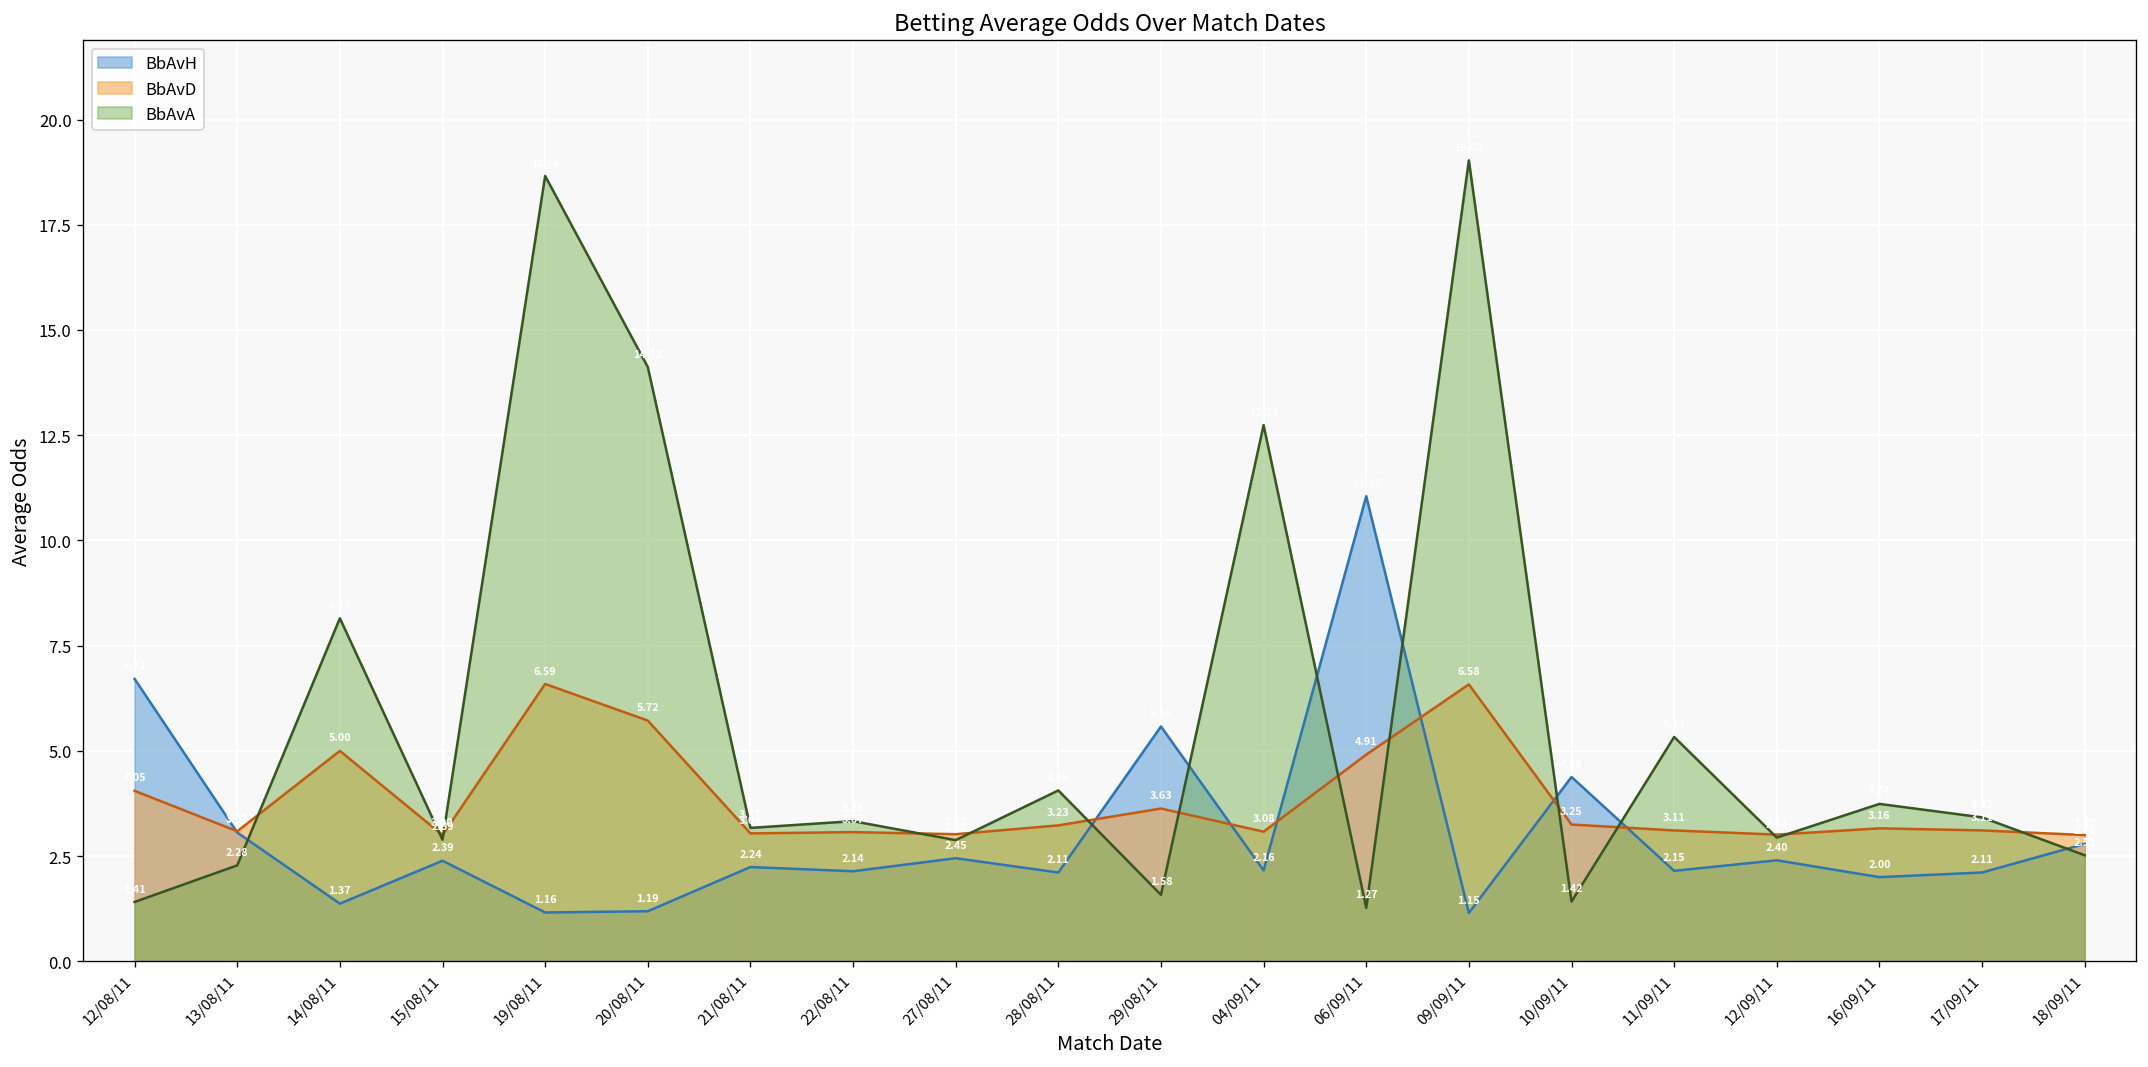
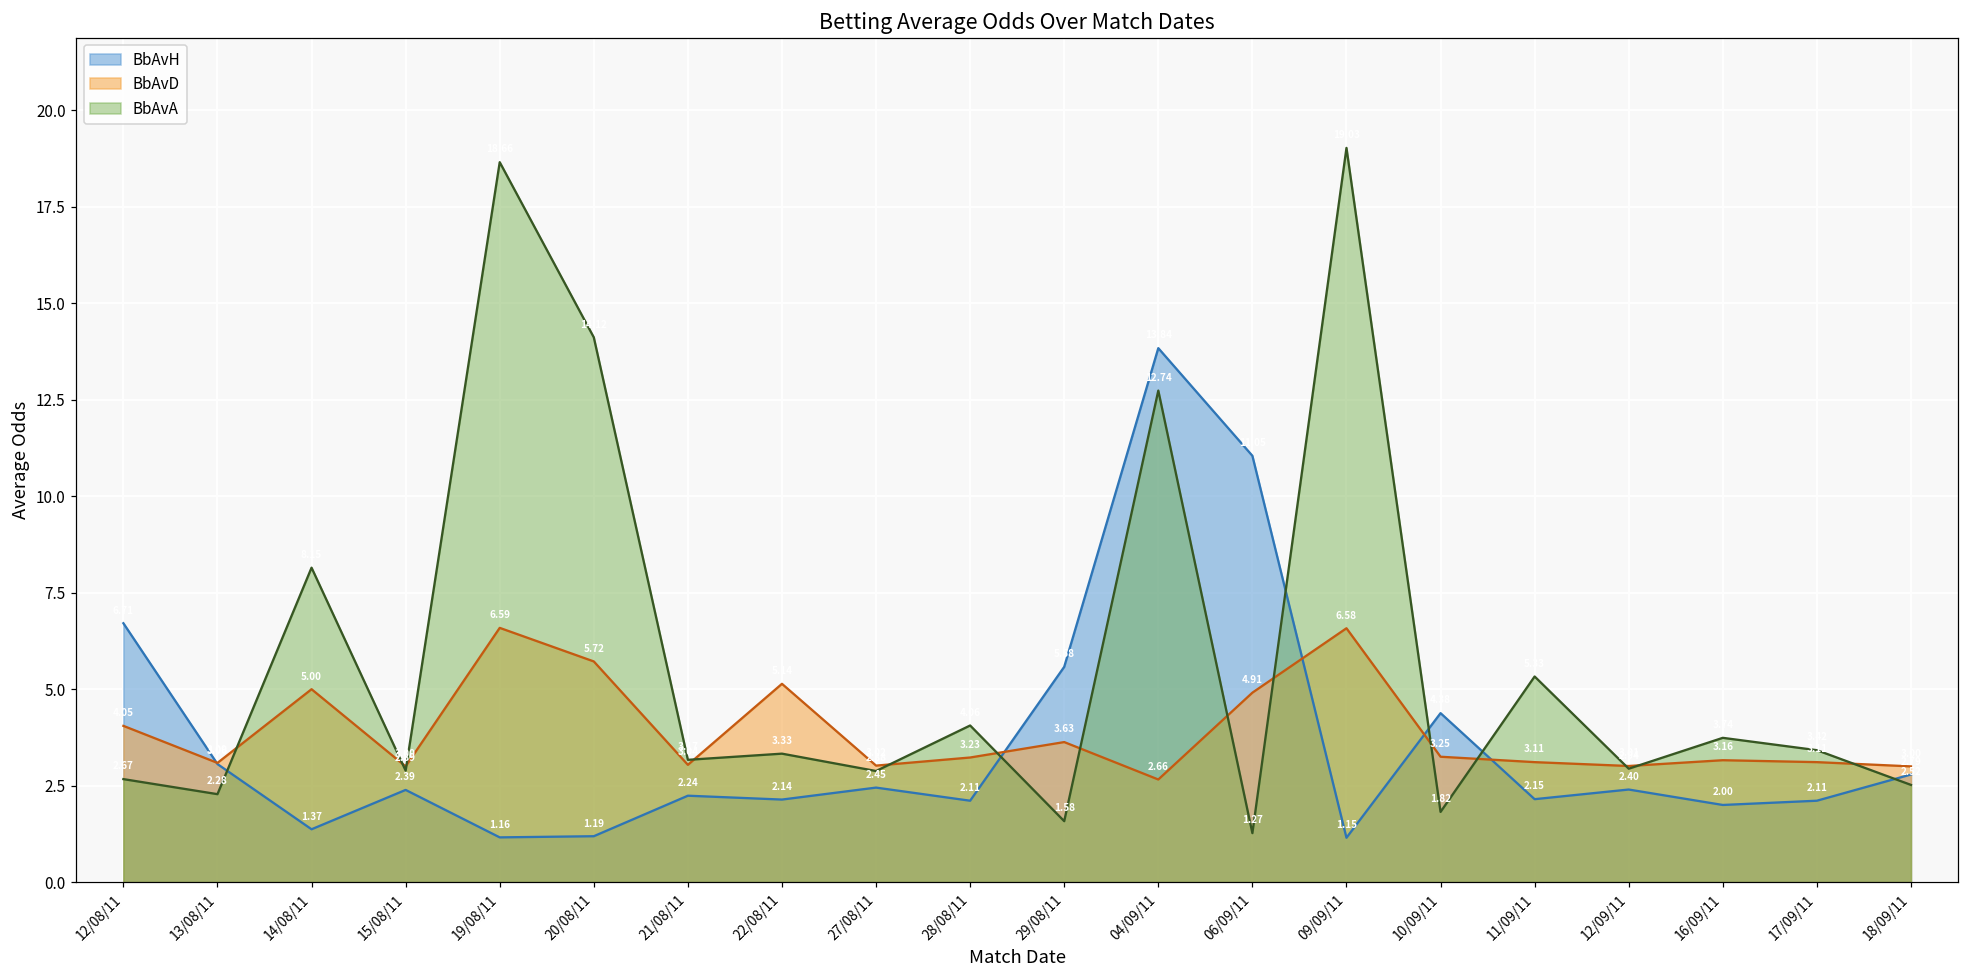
BbAvA, 12/08/11: 1.4 -> 2.7
BbAvD, 22/08/11: 3.1 -> 5.1
BbAvH, 04/09/11: 2.2 -> 13.8
BbAvD, 04/09/11: 3.08 -> 2.66
BbAvA, 10/09/11: 1.42 -> 1.82
